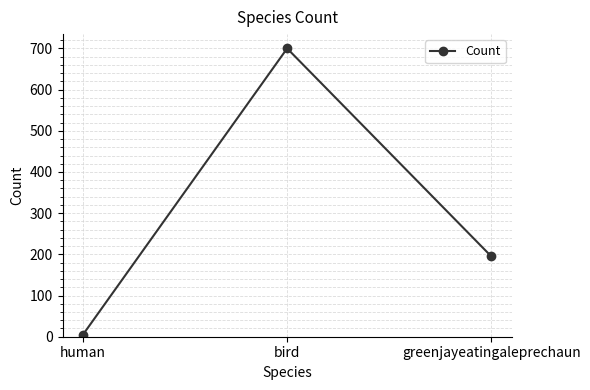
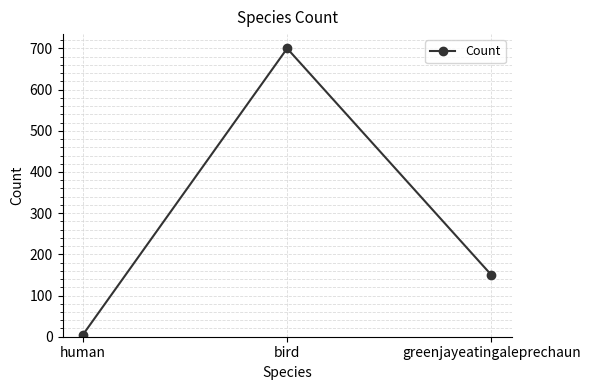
greenjayeatingaleprechaun: 200 -> 150
